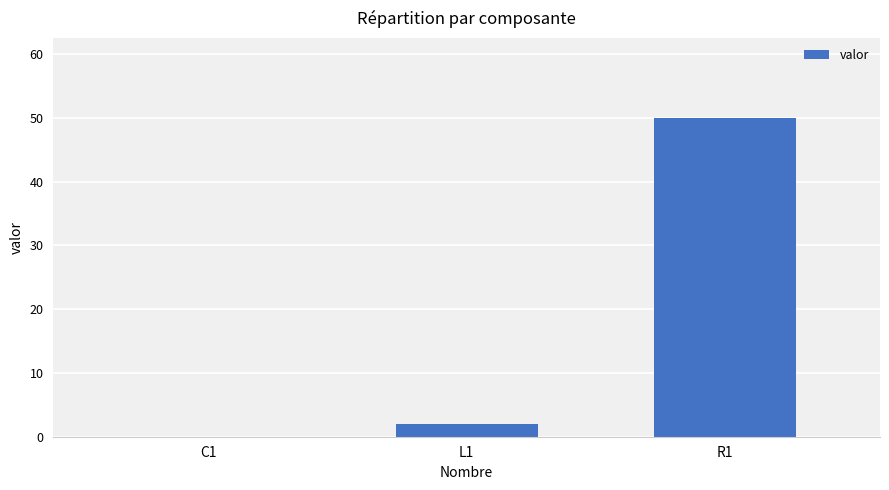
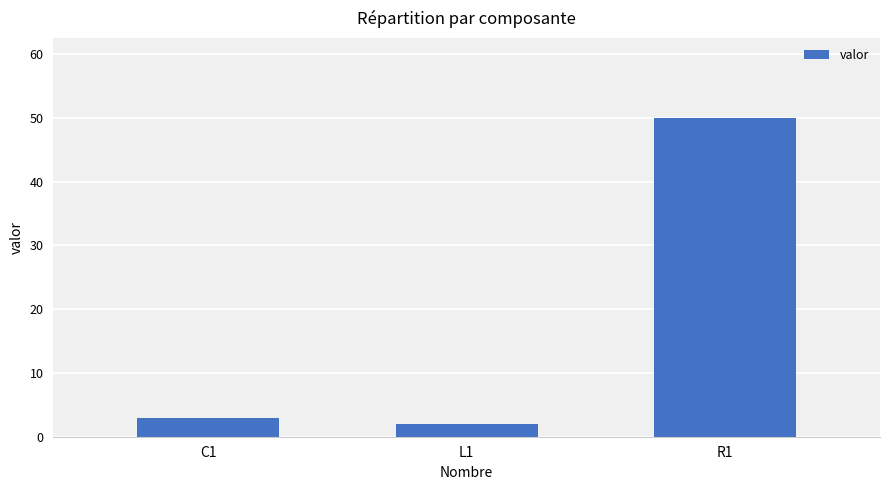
C1: 0 -> 3
